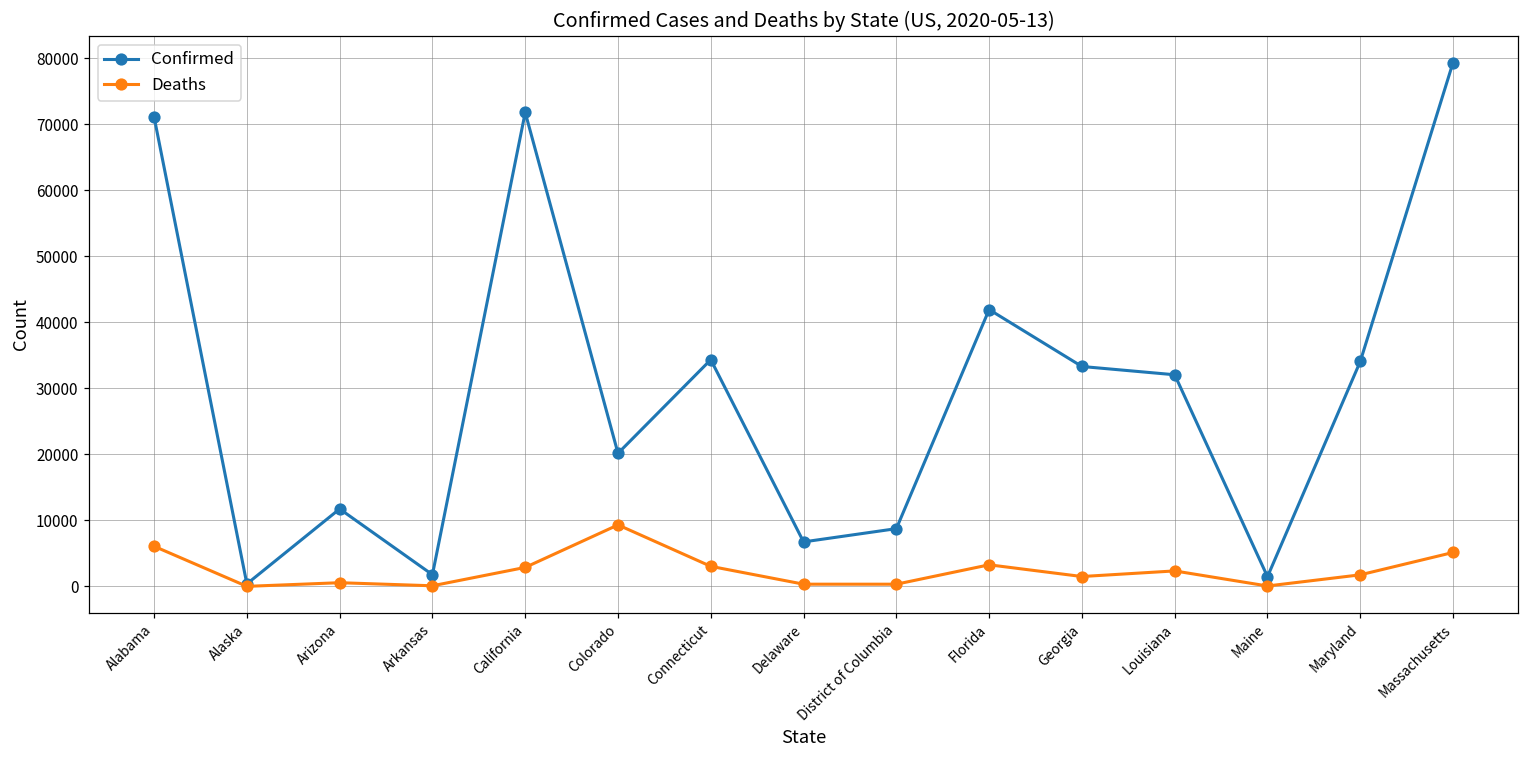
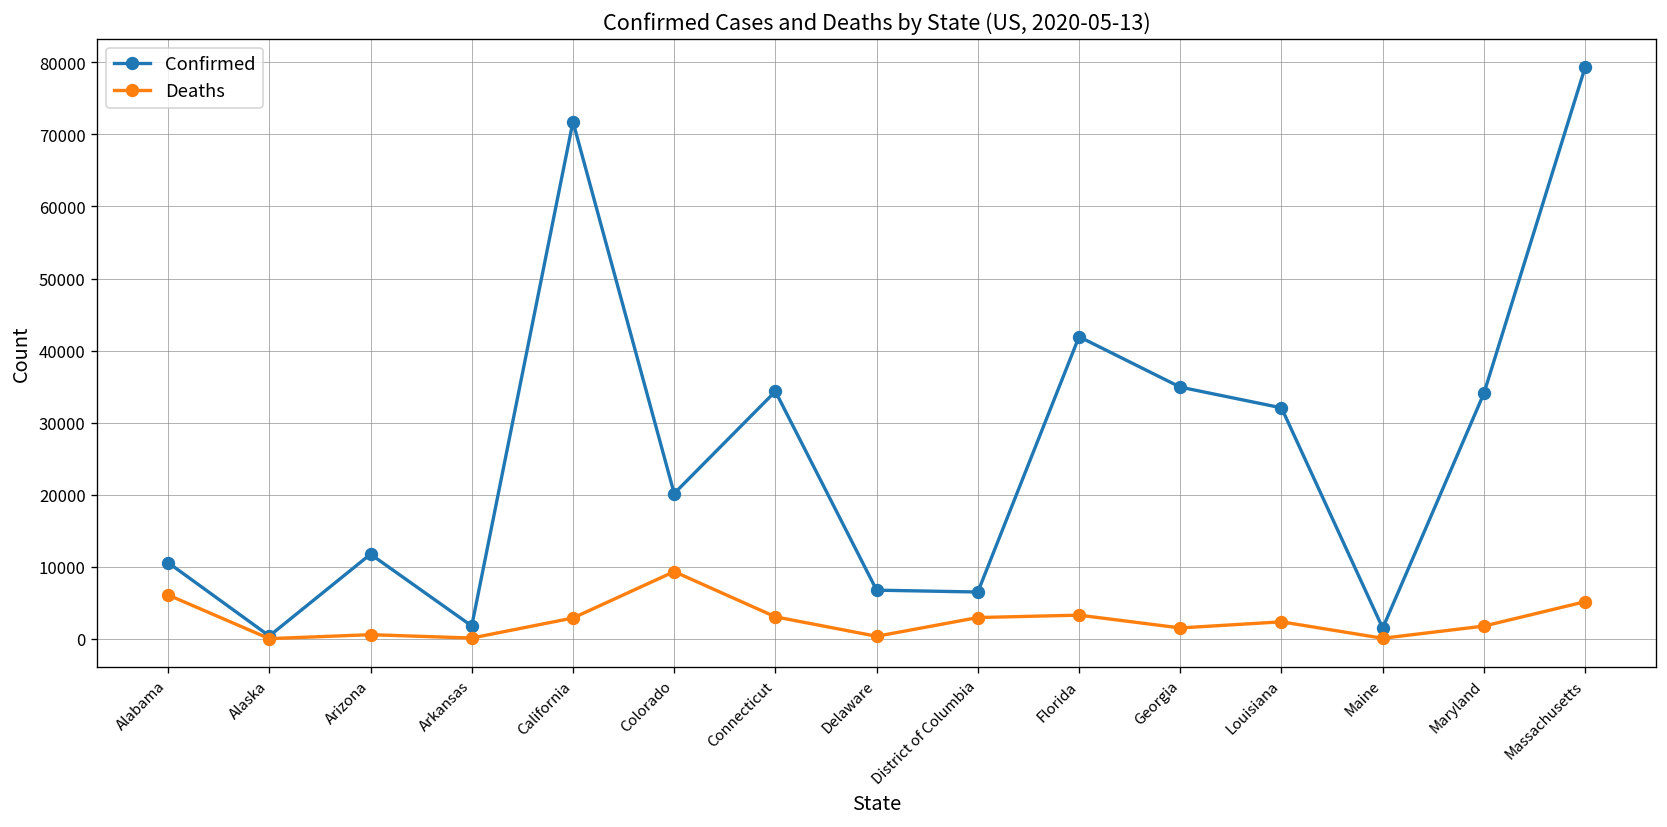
Confirmed, Alabama: 71000 -> 11000
Confirmed, District of Columbia: 9000 -> 6000
Deaths, District of Columbia: 0 -> 3000
Confirmed, Georgia: 33000 -> 35000
